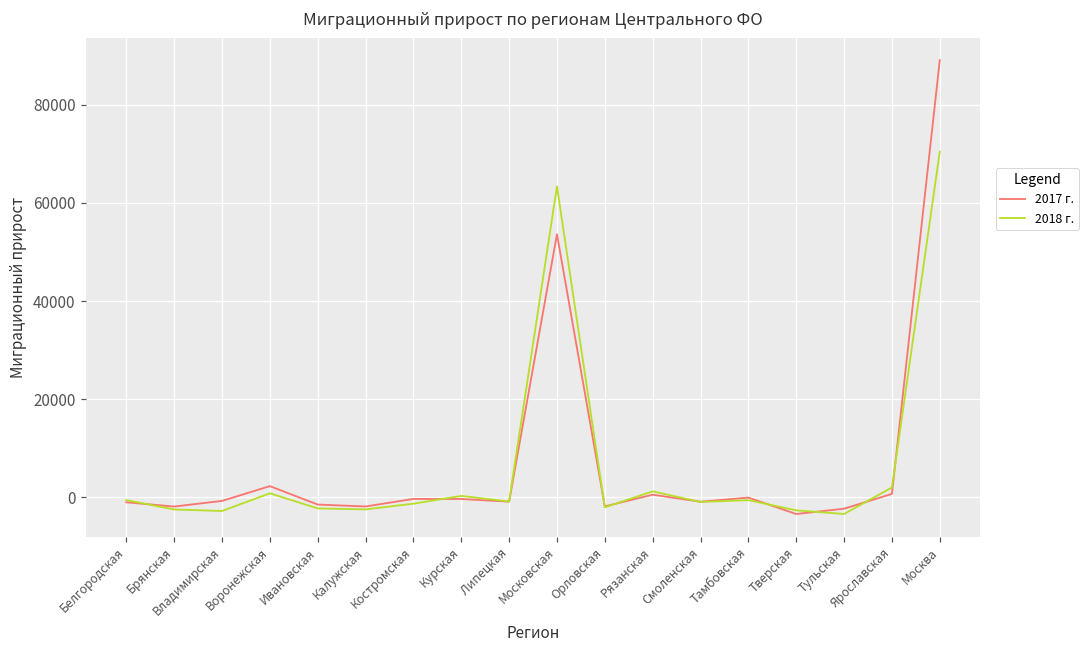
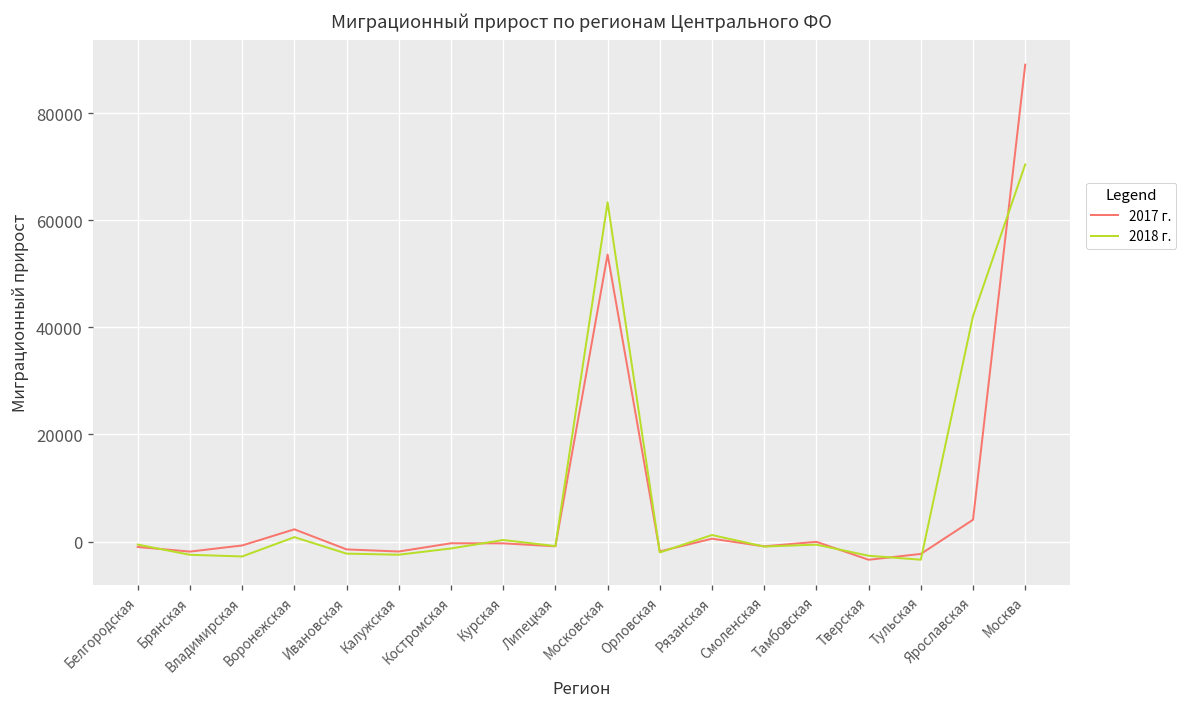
2017 г., Ярославская: 1000 -> 4000
2018 г., Ярославская: 2000 -> 42000
